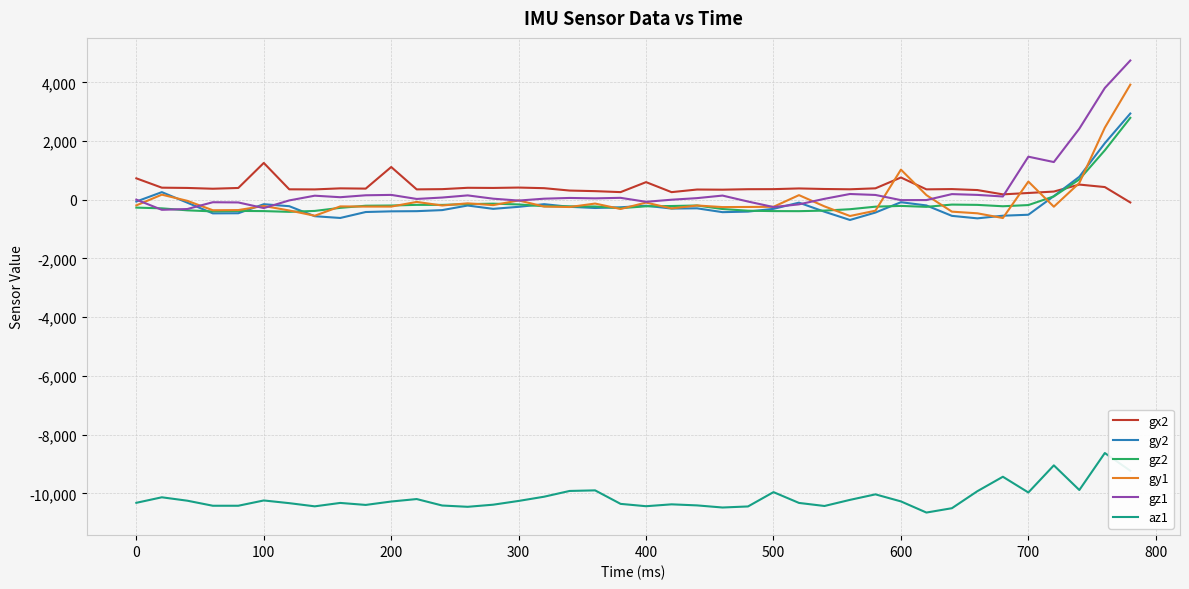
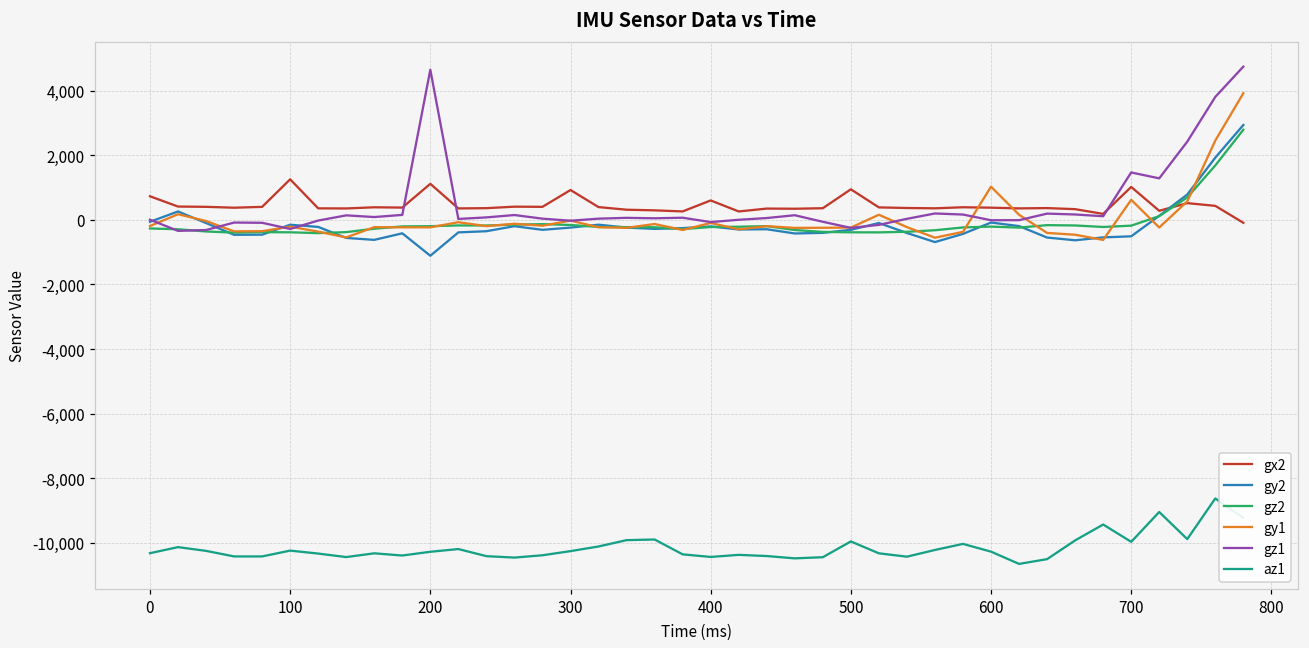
gy2, 200: -400 -> -1,100
gz1, 200: 200 -> 4,700
gx2, 300: 400 -> 900
gx2, 500: 400 -> 900
gx2, 600: 800 -> 400
gx2, 700: 200 -> 1,000
